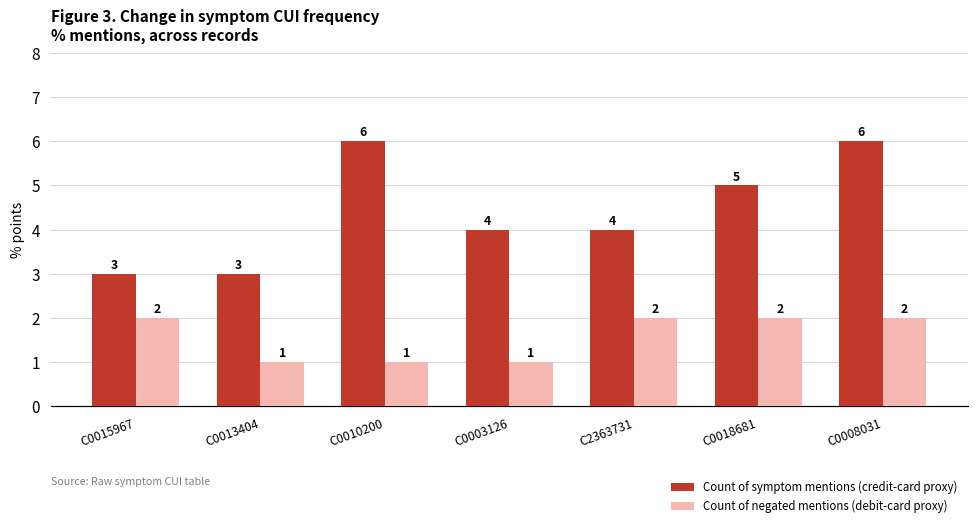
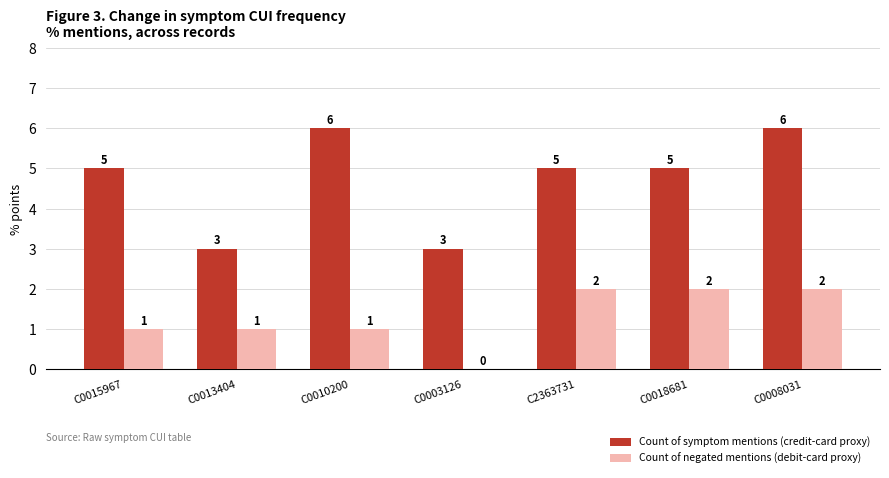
Count of symptom mentions (credit-card proxy), C0015967: 3 -> 5
Count of negated mentions (debit-card proxy), C0015967: 2 -> 1
Count of symptom mentions (credit-card proxy), C0003126: 4 -> 3
Count of negated mentions (debit-card proxy), C0003126: 1 -> 0
Count of symptom mentions (credit-card proxy), C2363731: 4 -> 5
